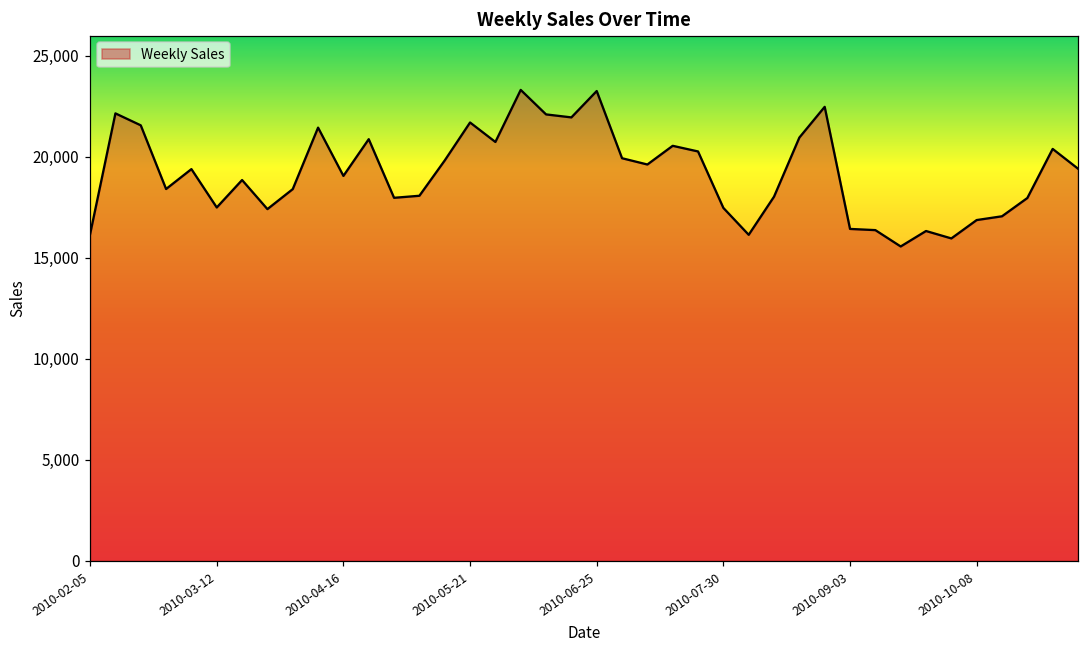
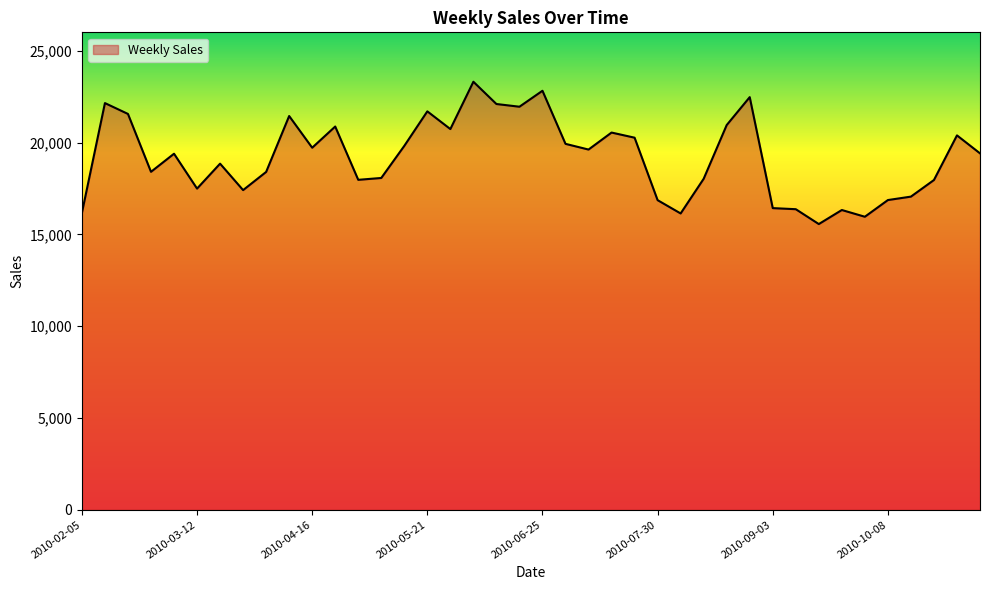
2010-04-16: 19,100 -> 19,700
2010-06-25: 23,300 -> 22,800
2010-07-30: 17,500 -> 16,900
